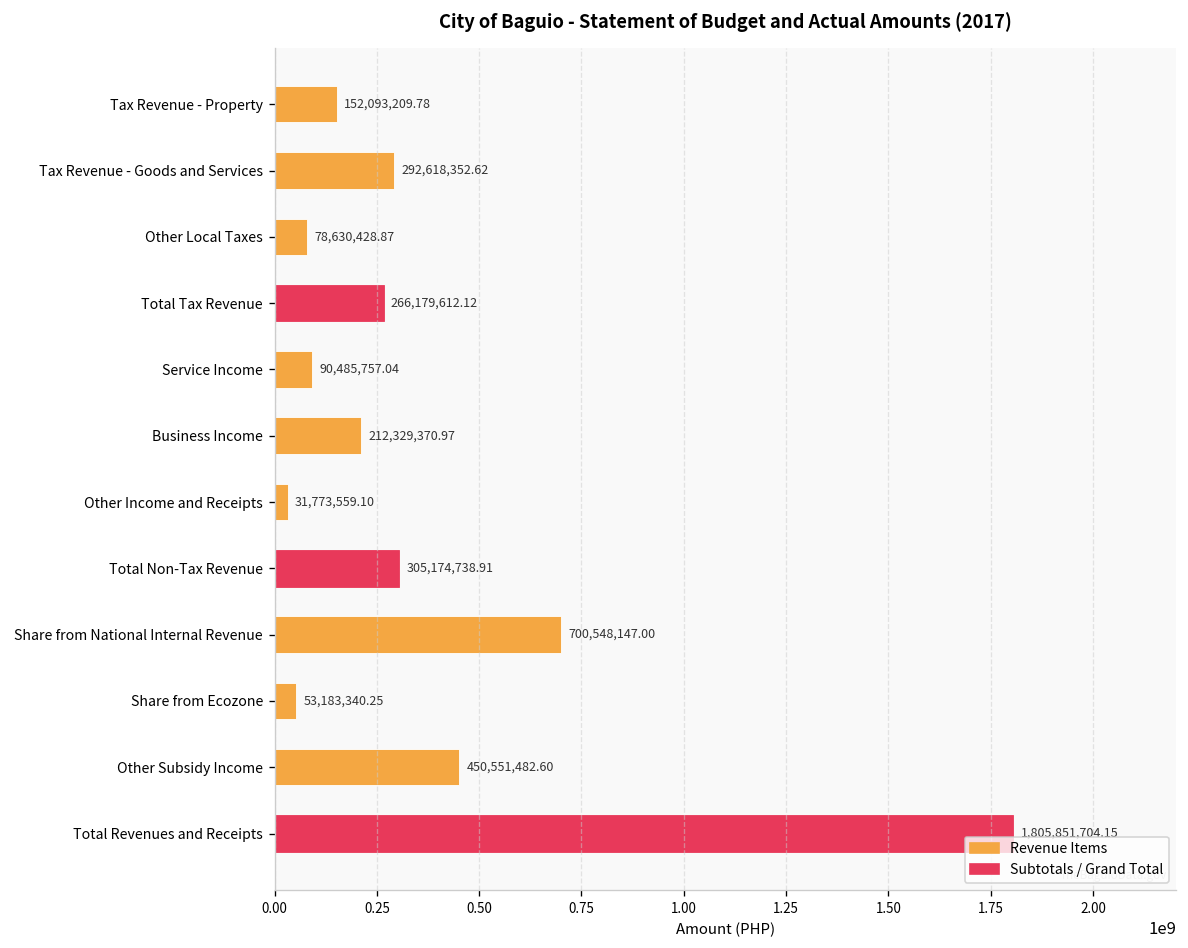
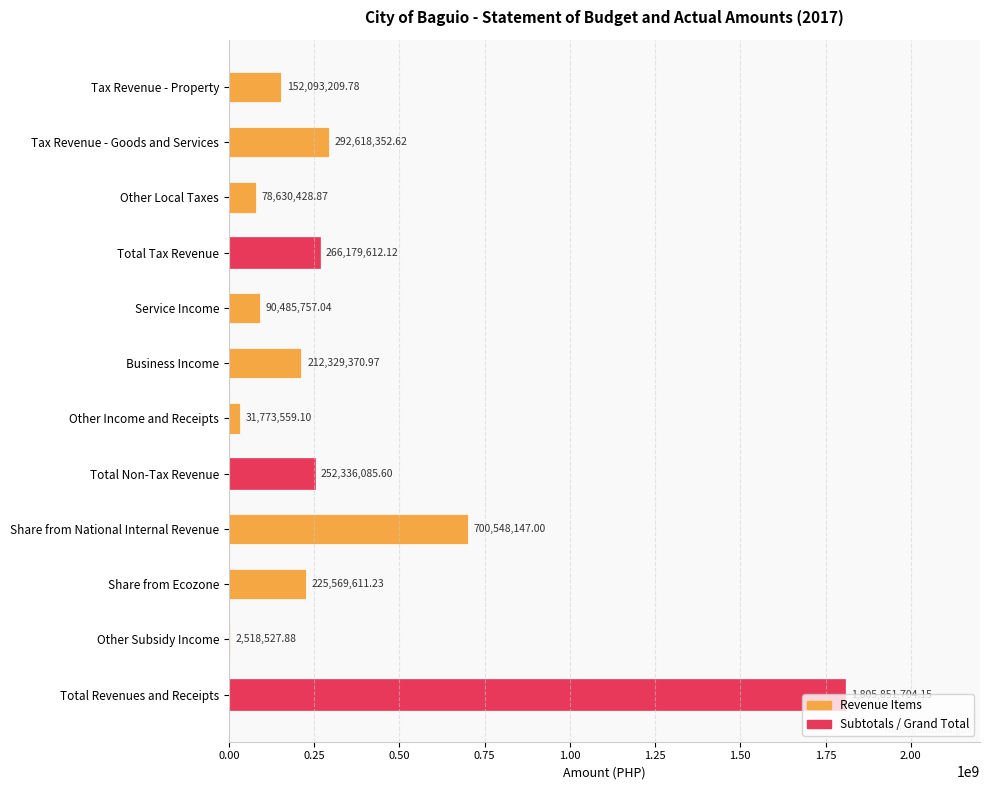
Total Non-Tax Revenue: 305,174,738.91 -> 252,336,085.60
Share from Ecozone: 53,183,340.25 -> 225,569,611.23
Other Subsidy Income: 450,551,482.60 -> 2,518,527.88
